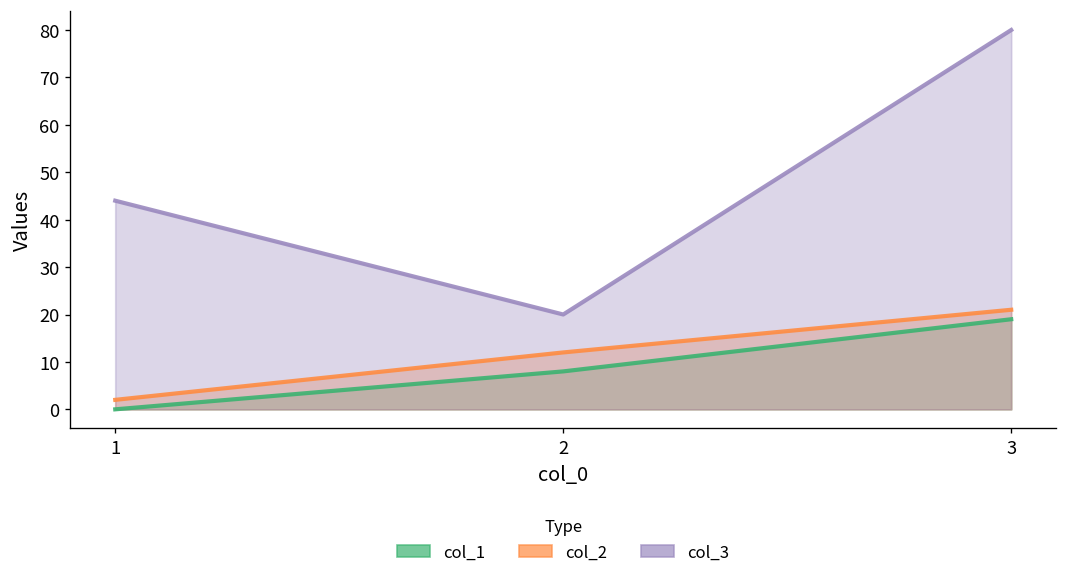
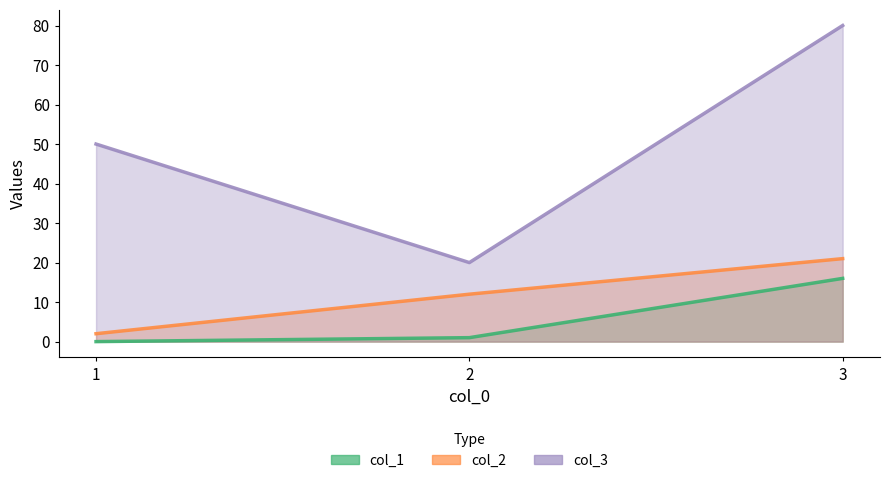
col_3, 1: 44 -> 50
col_1, 2: 8 -> 1
col_1, 3: 19 -> 16
